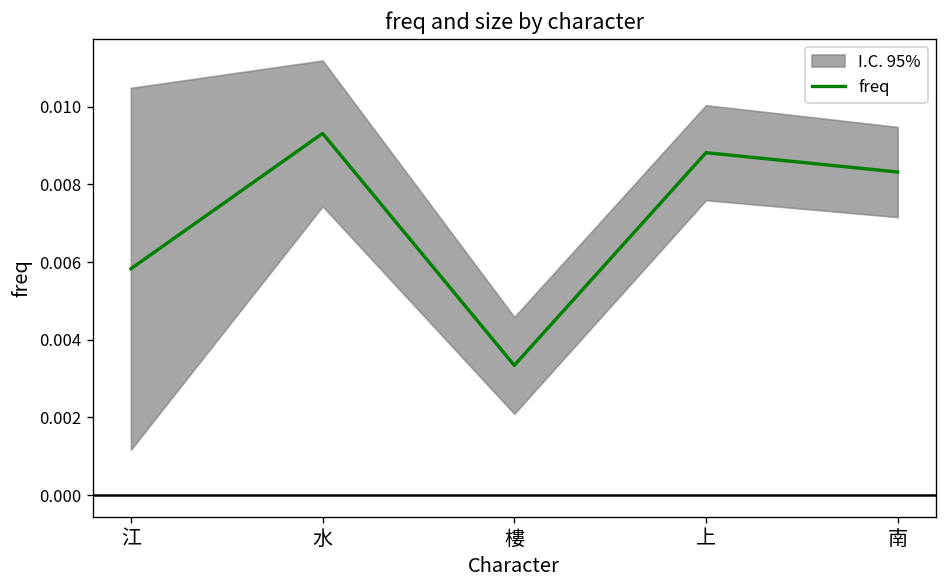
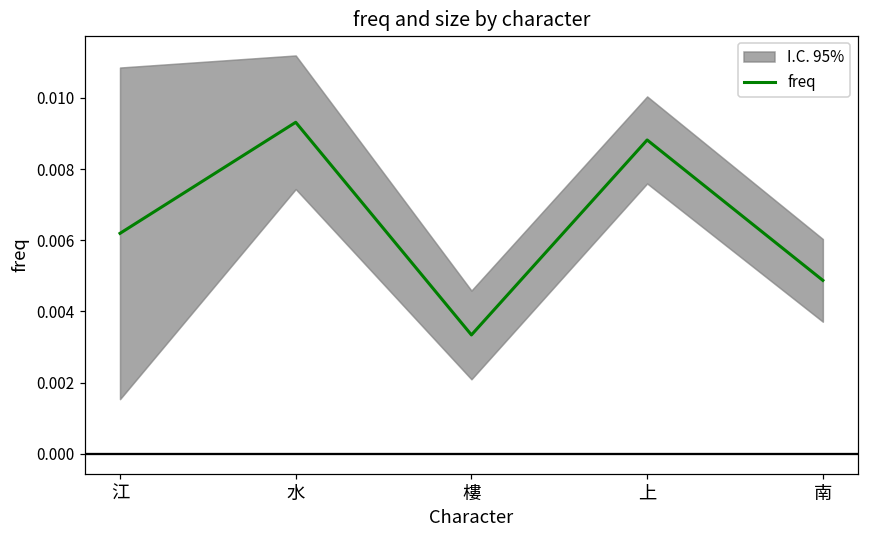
freq, 江: 0.0058 -> 0.0062
freq, 南: 0.0083 -> 0.0049
